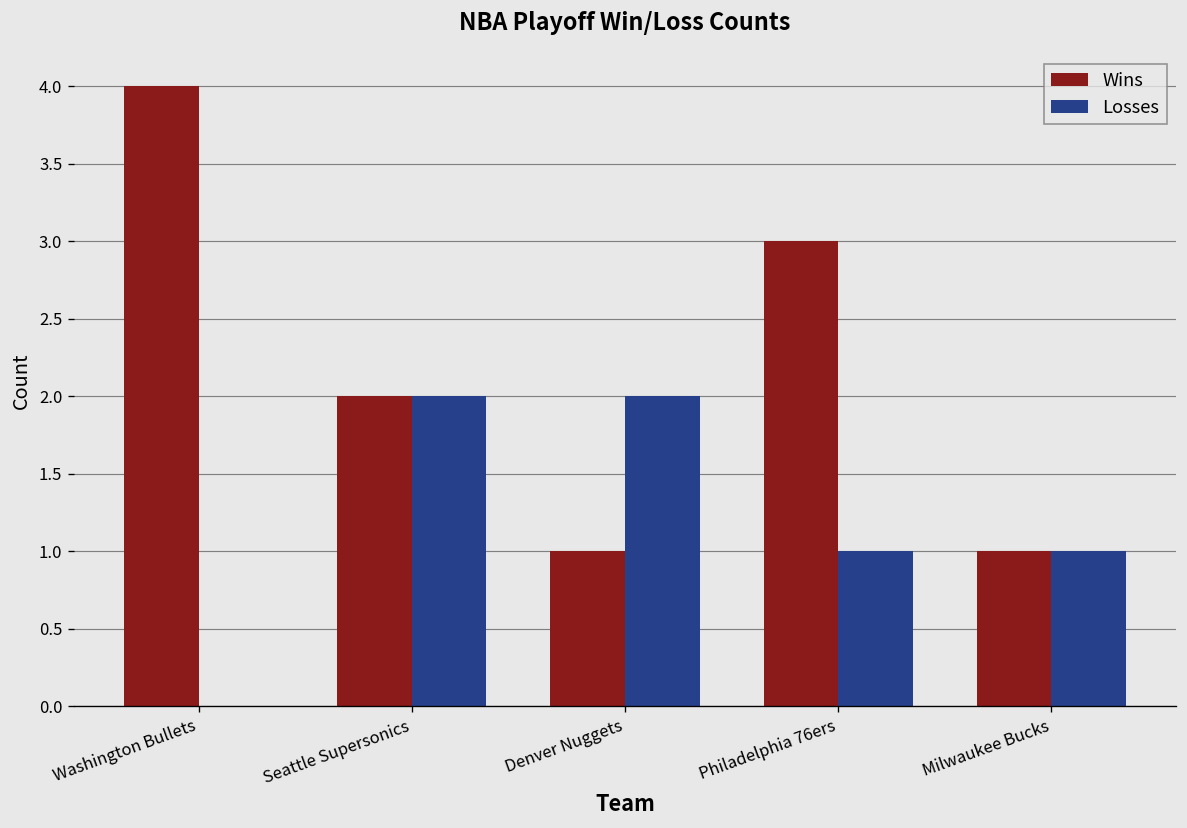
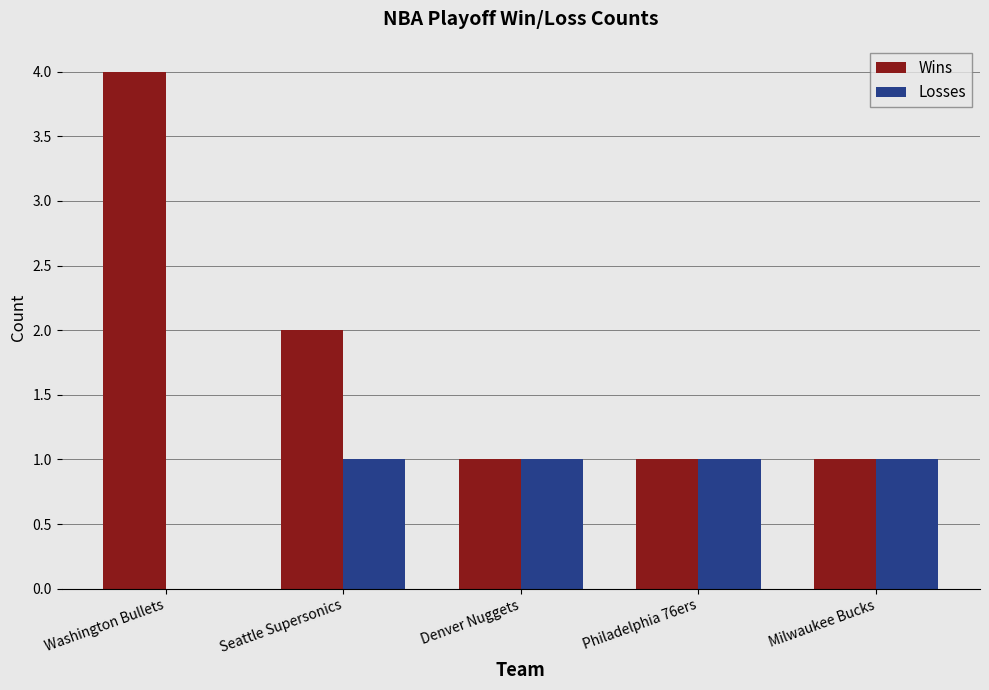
Losses, Seattle Supersonics: 2 -> 1
Losses, Denver Nuggets: 2 -> 1
Wins, Philadelphia 76ers: 3 -> 1
